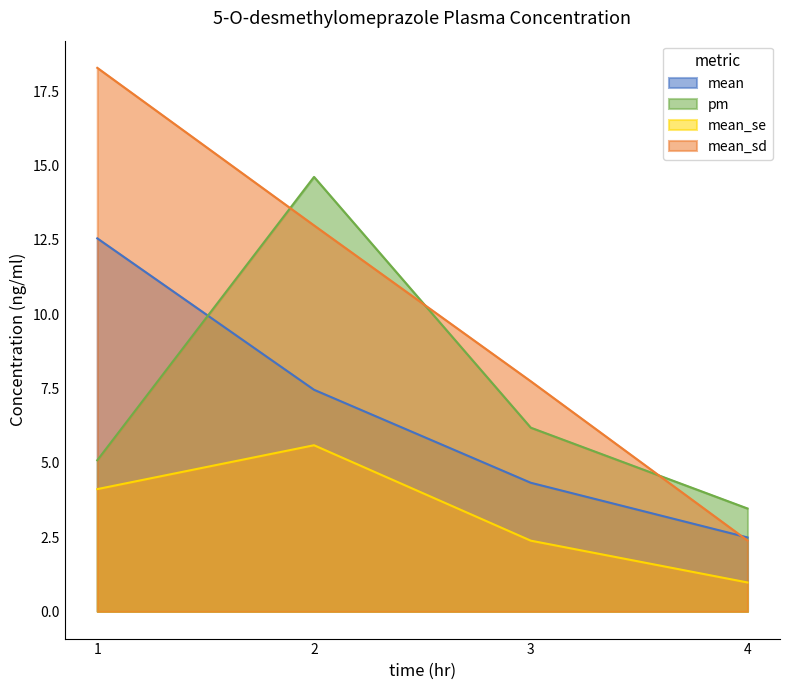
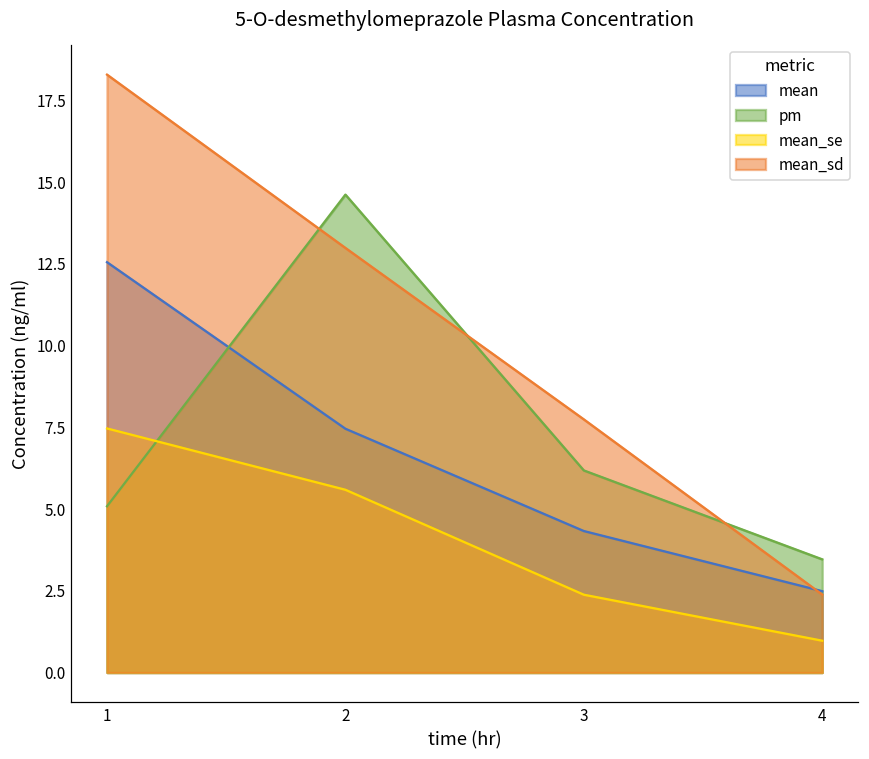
mean_se, 1: 4.1 -> 7.5
